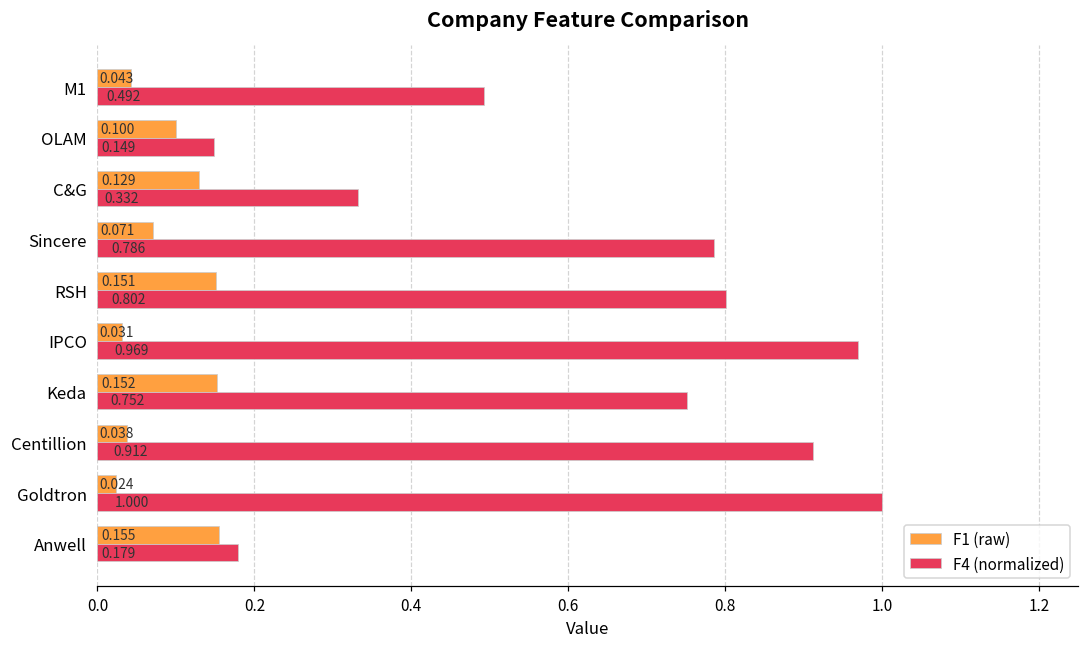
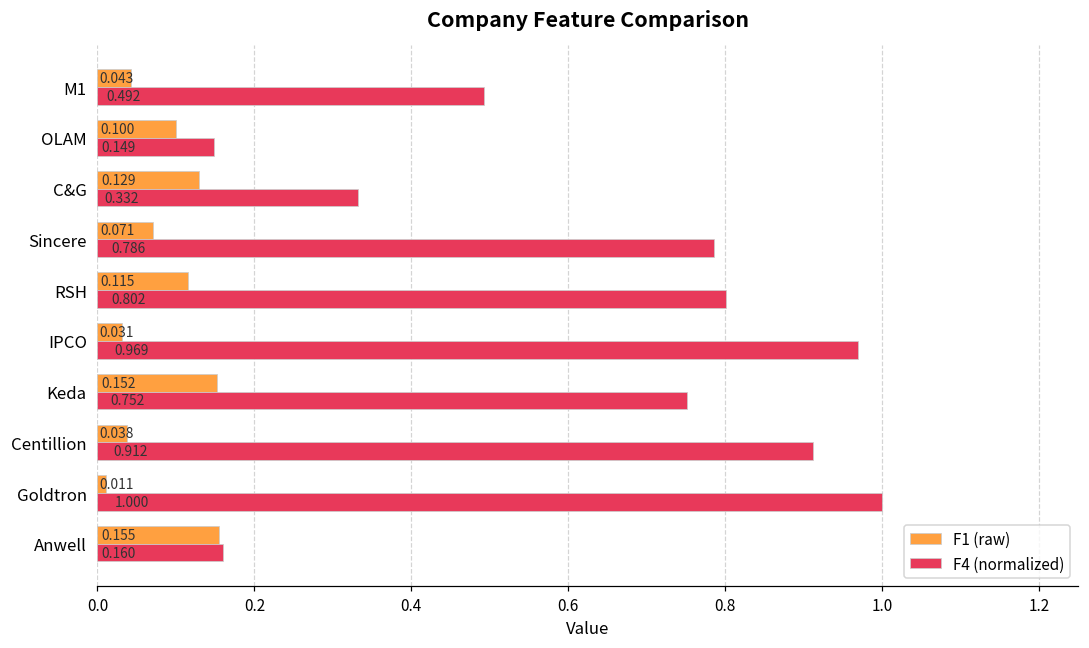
F1 (raw), RSH: 0.151 -> 0.115
F1 (raw), Goldtron: 0.024 -> 0.011
F4 (normalized), Anwell: 0.179 -> 0.160
